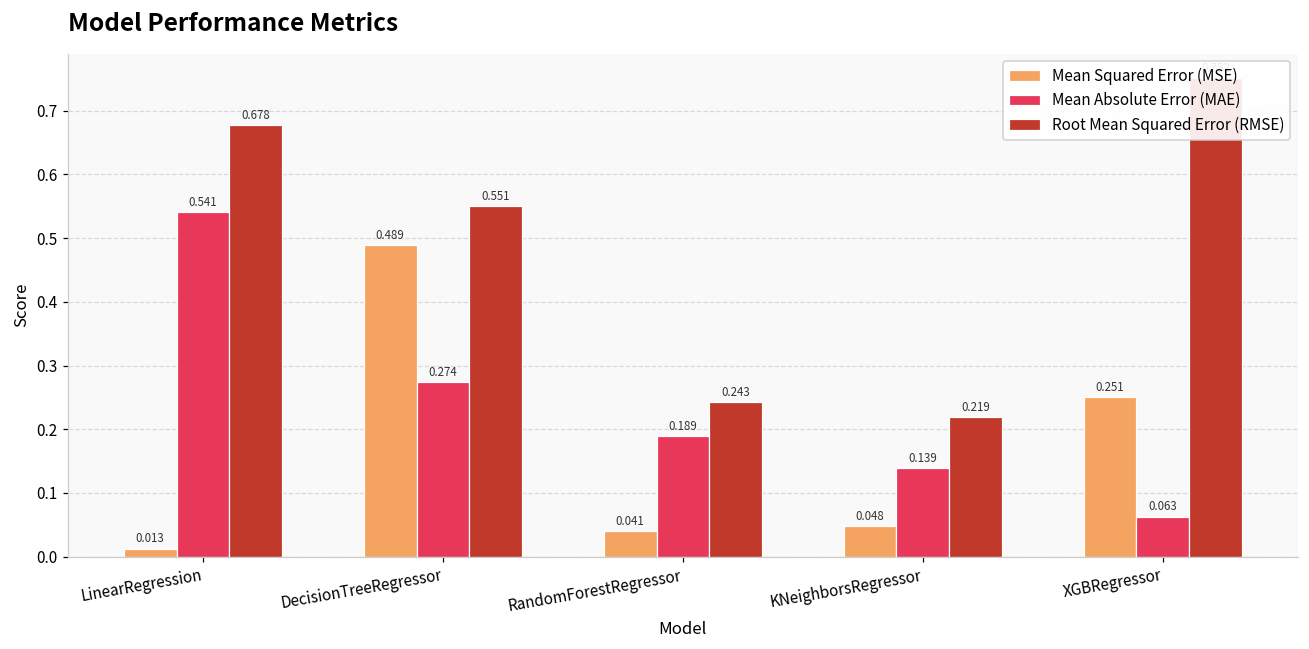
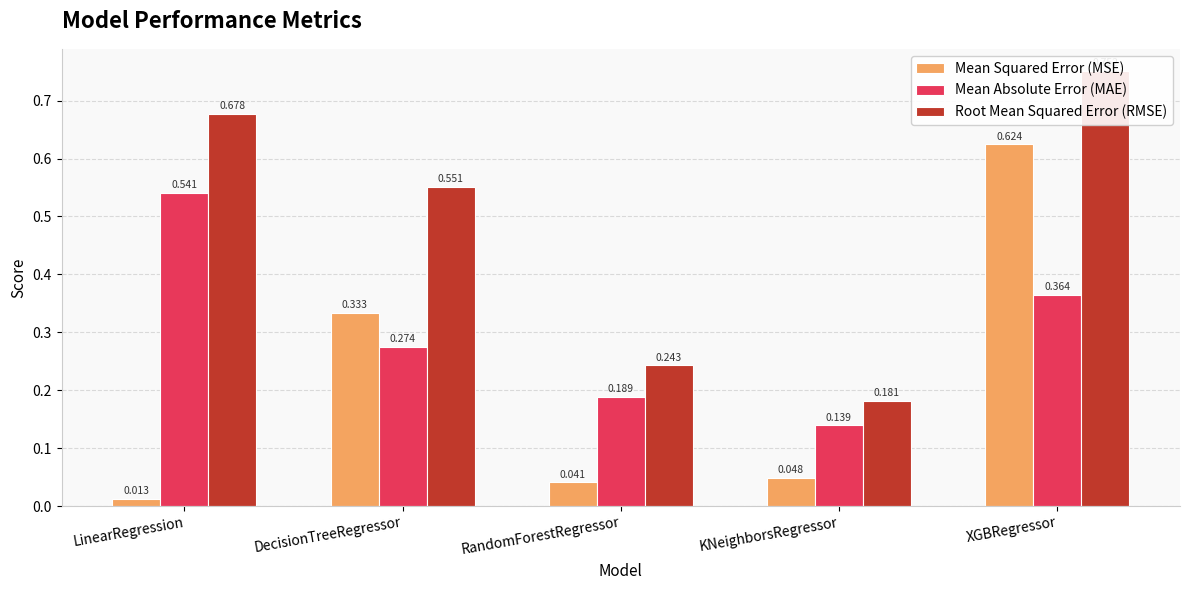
Mean Squared Error (MSE), DecisionTreeRegressor: 0.489 -> 0.333
Root Mean Squared Error (RMSE), KNeighborsRegressor: 0.219 -> 0.181
Mean Squared Error (MSE), XGBRegressor: 0.251 -> 0.624
Mean Absolute Error (MAE), XGBRegressor: 0.063 -> 0.364
